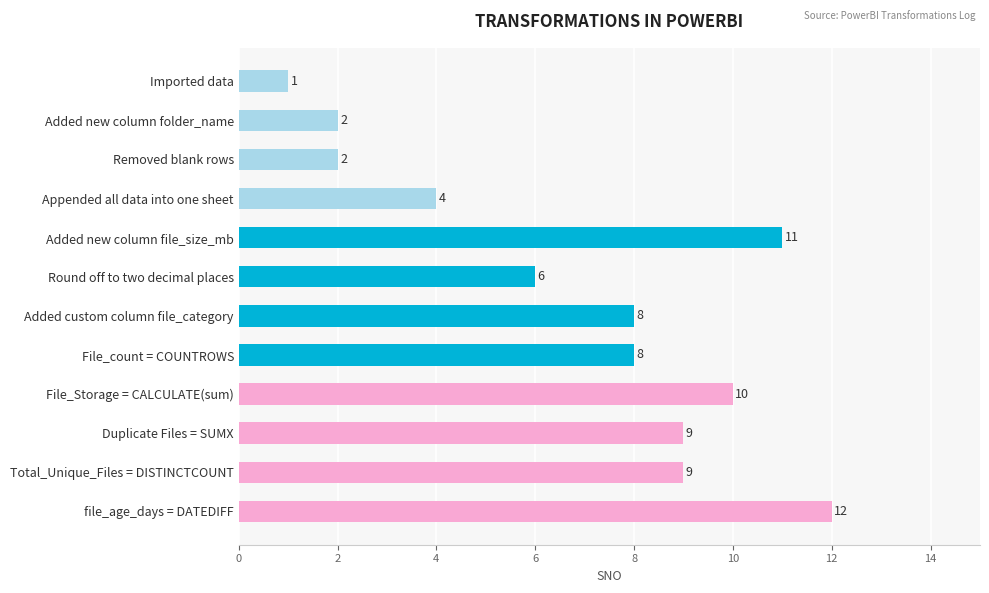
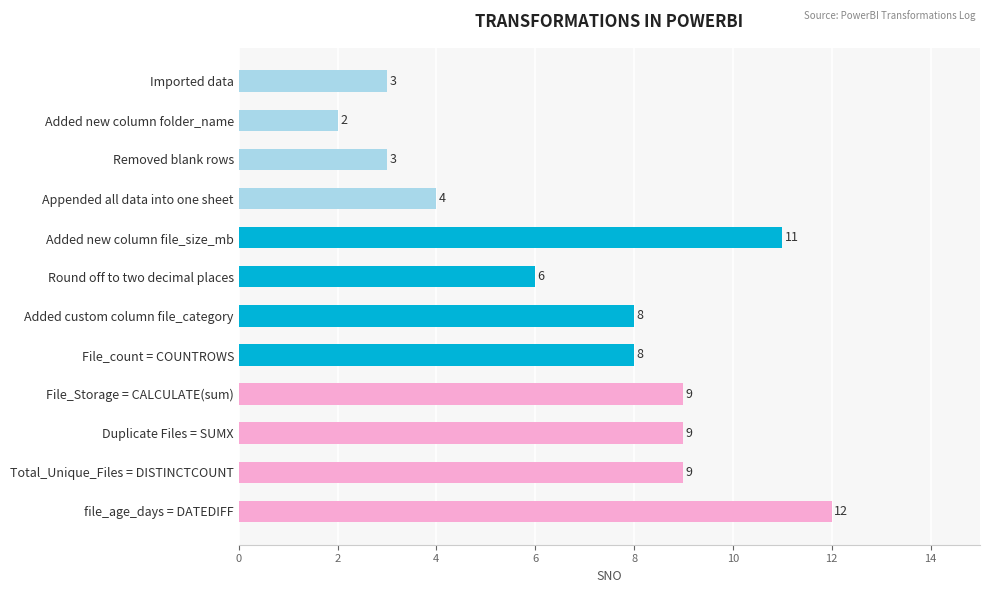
Imported data: 1 -> 3
Removed blank rows: 2 -> 3
File_Storage = CALCULATE(sum): 10 -> 9
